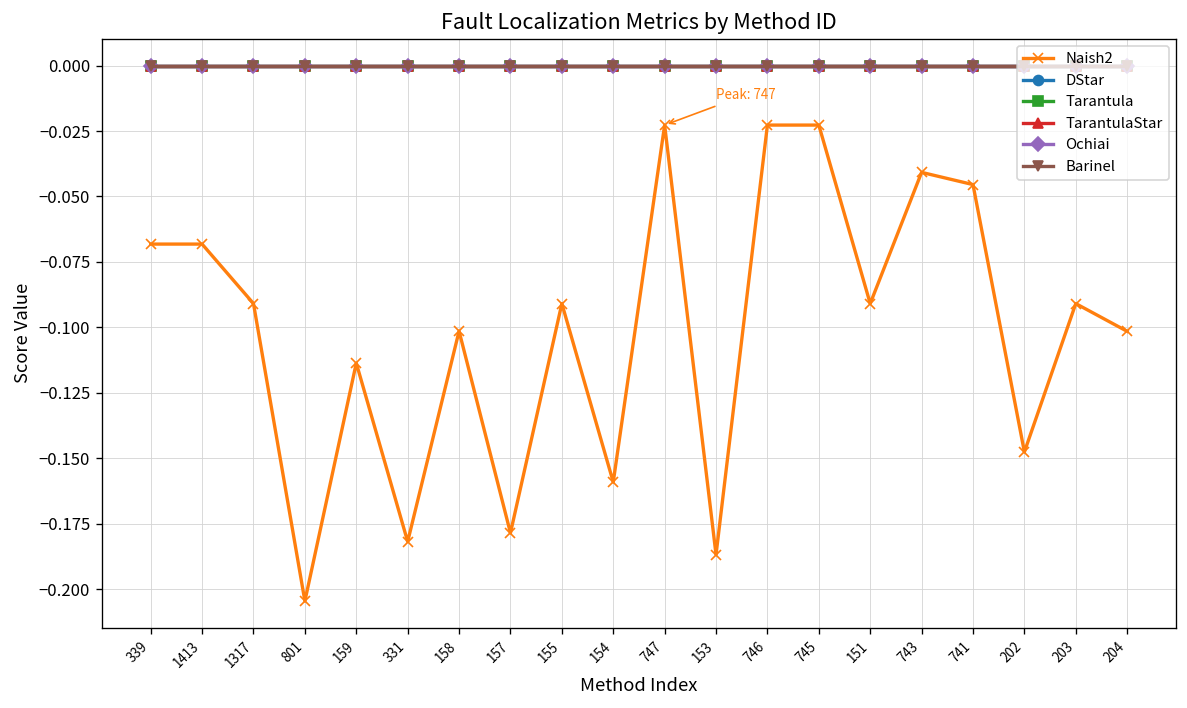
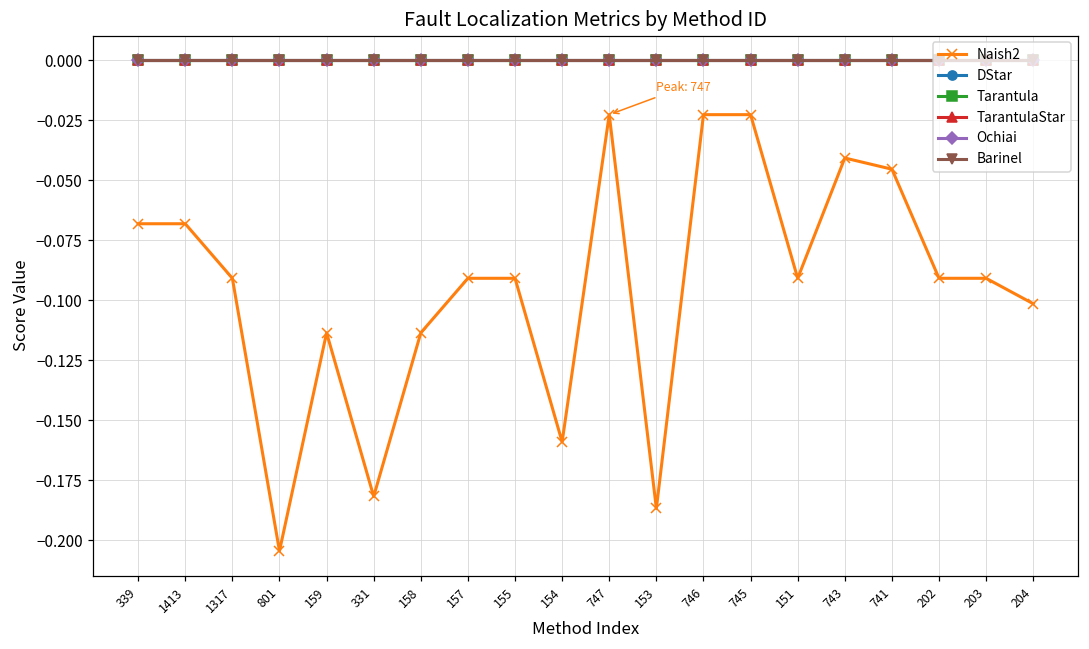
Naish2, 158: -0.101 -> -0.114
Naish2, 157: -0.179 -> -0.091
Naish2, 202: -0.148 -> -0.091
